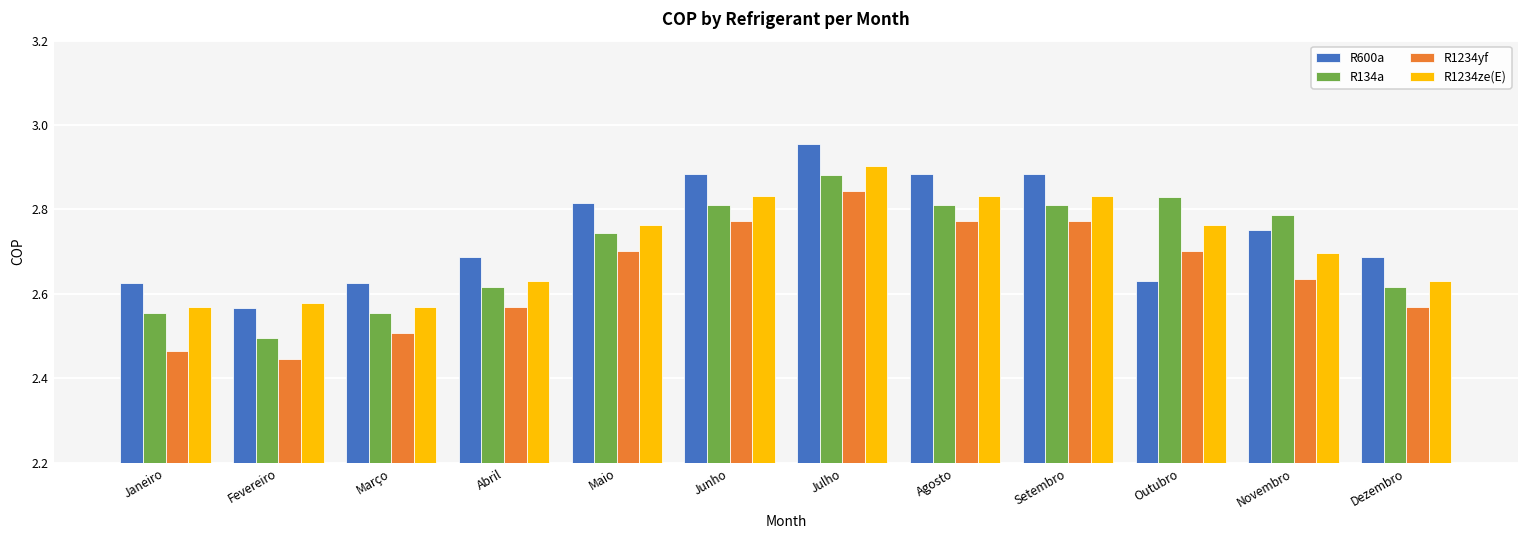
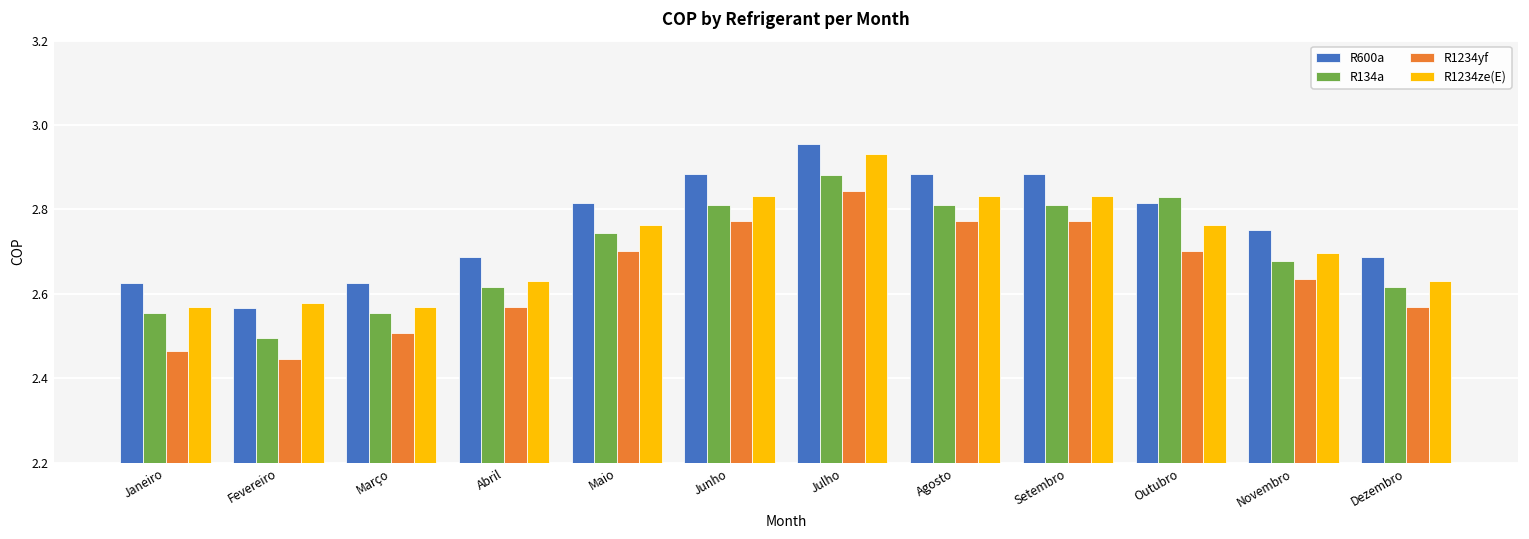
R1234ze(E), Julho: 2.90 -> 2.93
R600a, Outubro: 2.63 -> 2.82
R134a, Novembro: 2.79 -> 2.68
